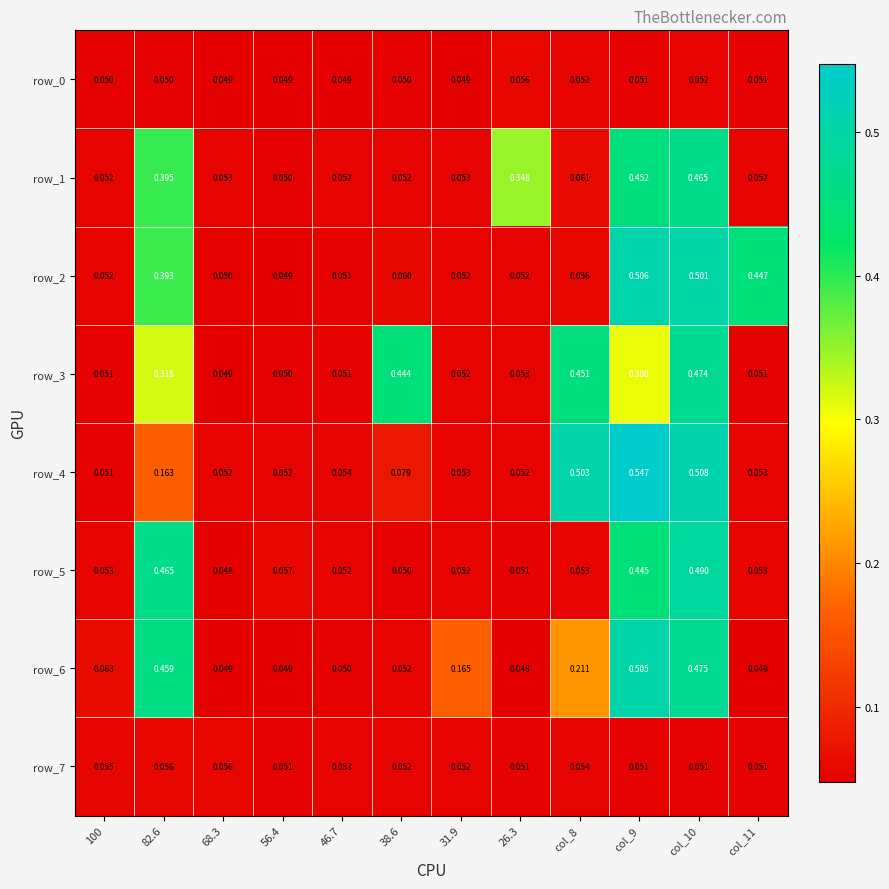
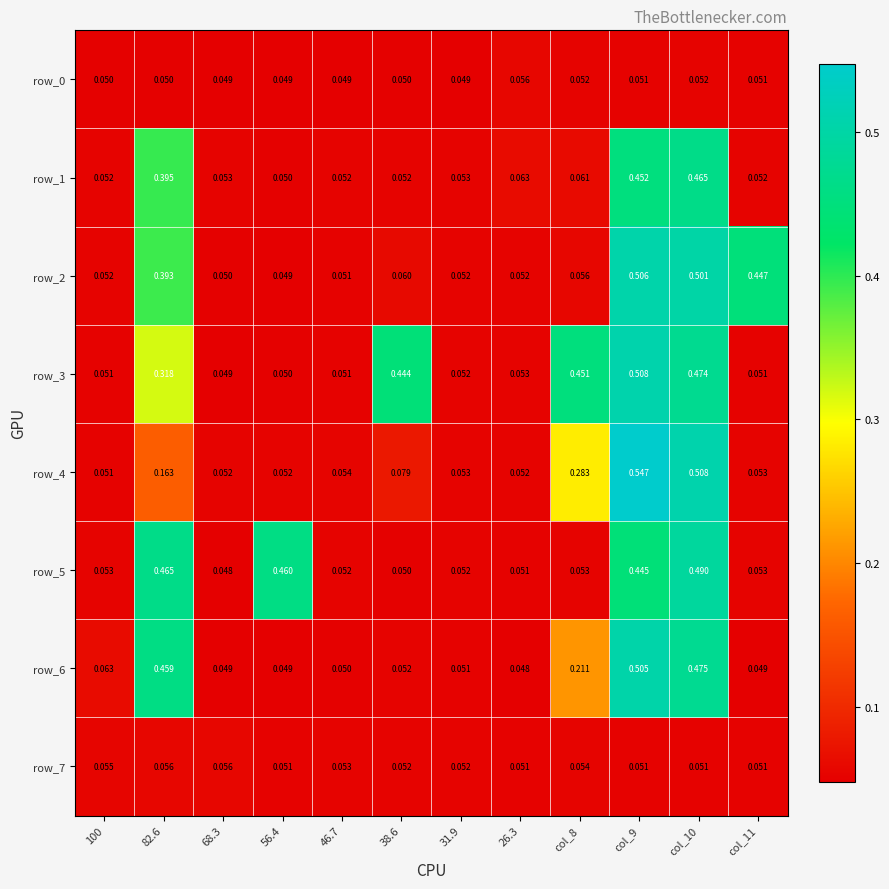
row_1, 26.3: 0.348 -> 0.063
row_3, col_9: 0.308 -> 0.508
row_4, col_8: 0.503 -> 0.283
row_5, 56.4: 0.057 -> 0.460
row_6, 31.9: 0.165 -> 0.051
